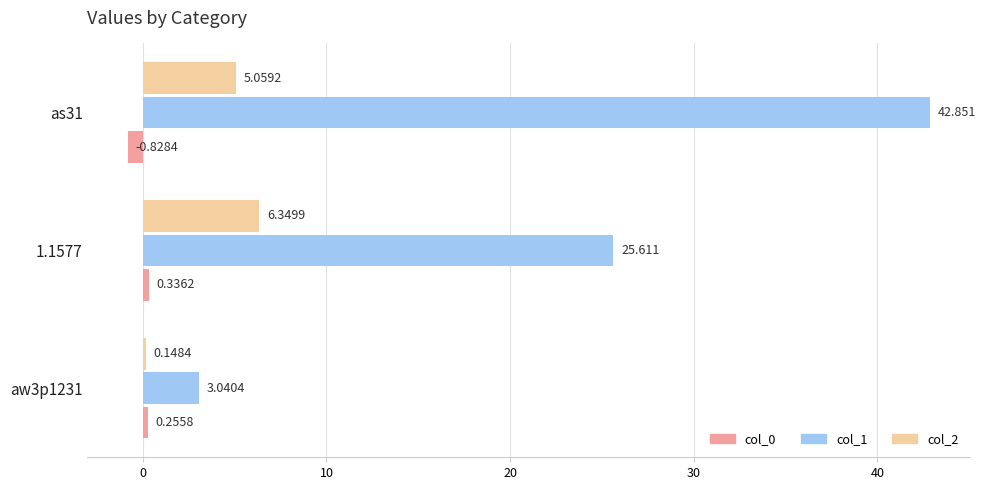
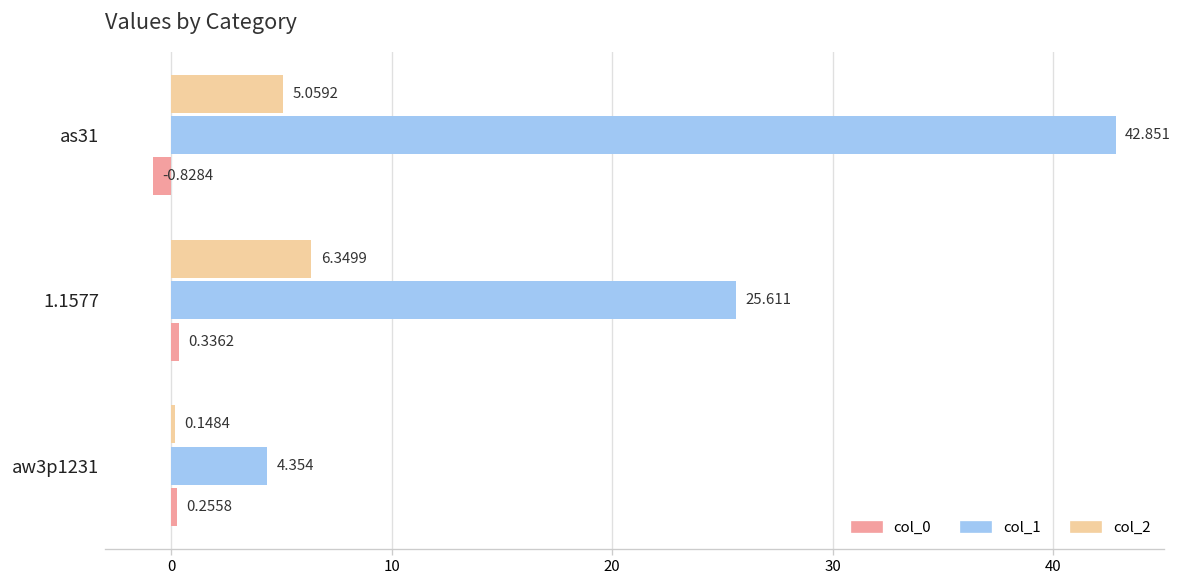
col_1, aw3p1231: 3.0404 -> 4.354
